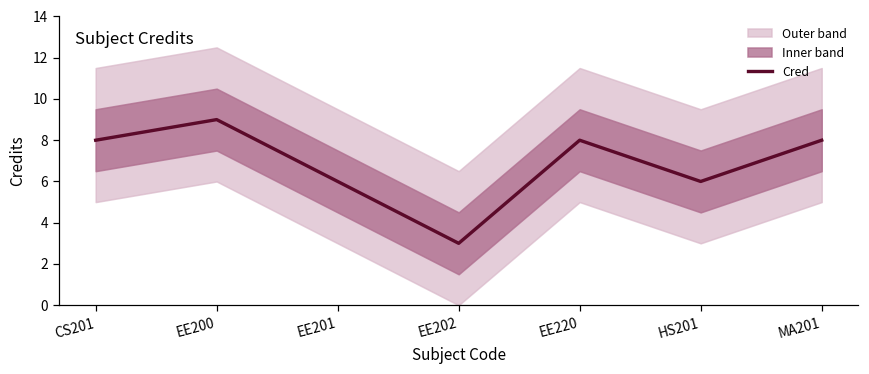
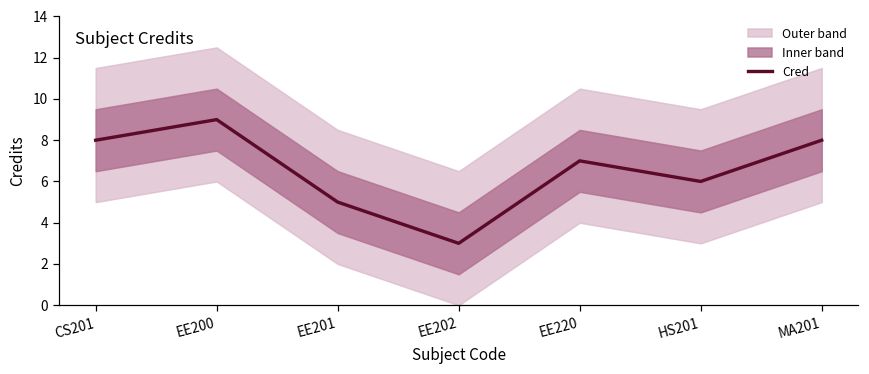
Cred, EE201: 6 -> 5
Cred, EE220: 8 -> 7
